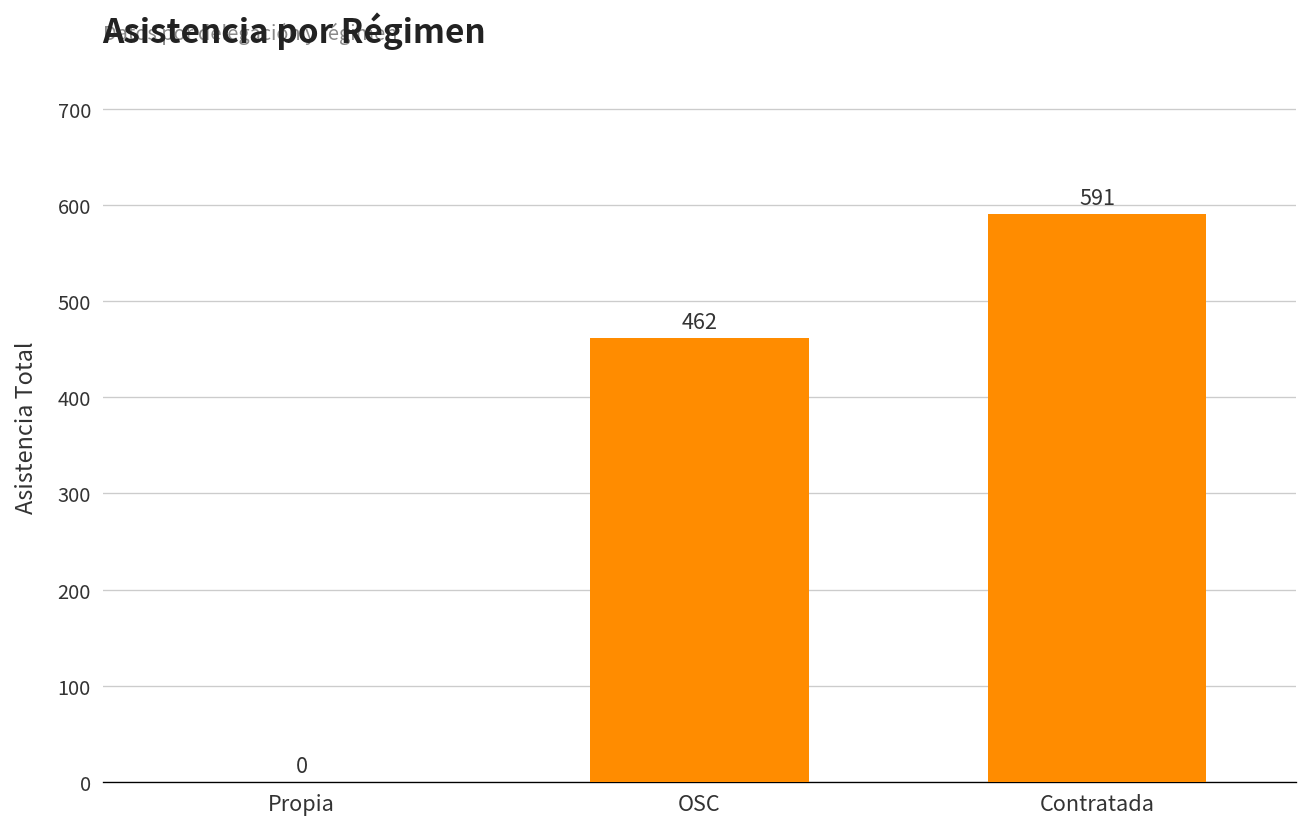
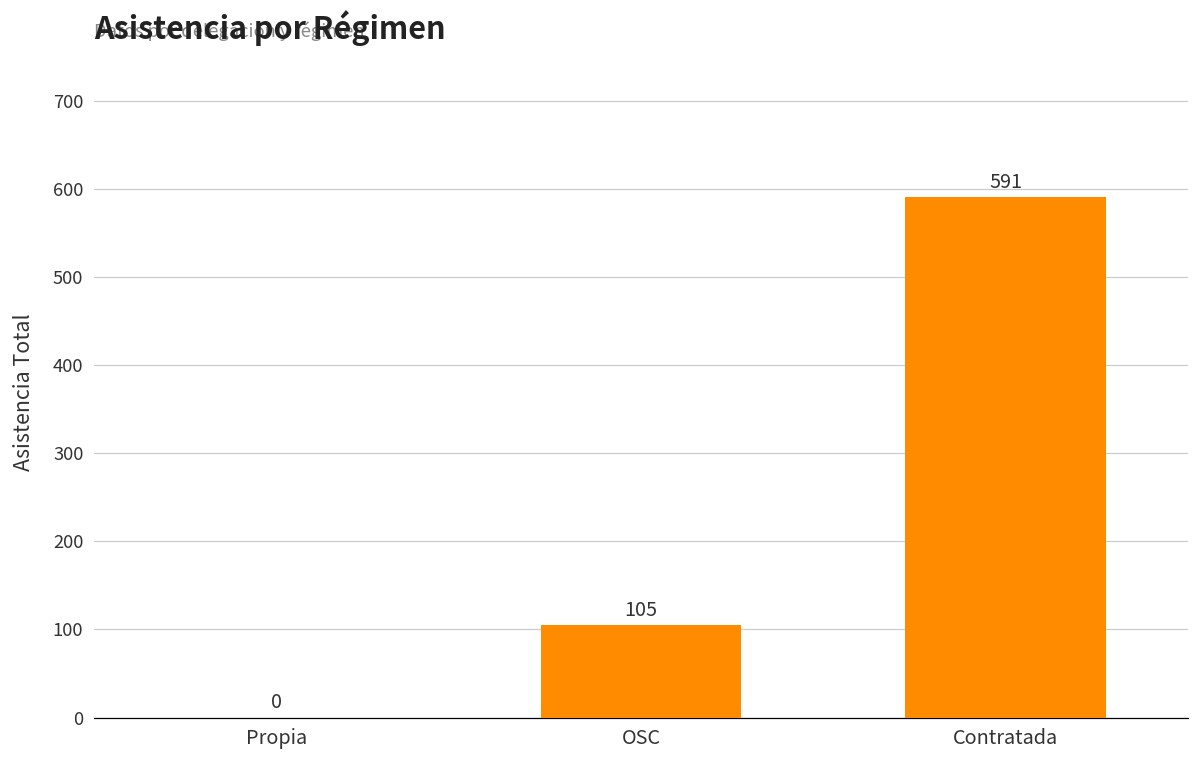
OSC: 462 -> 105
